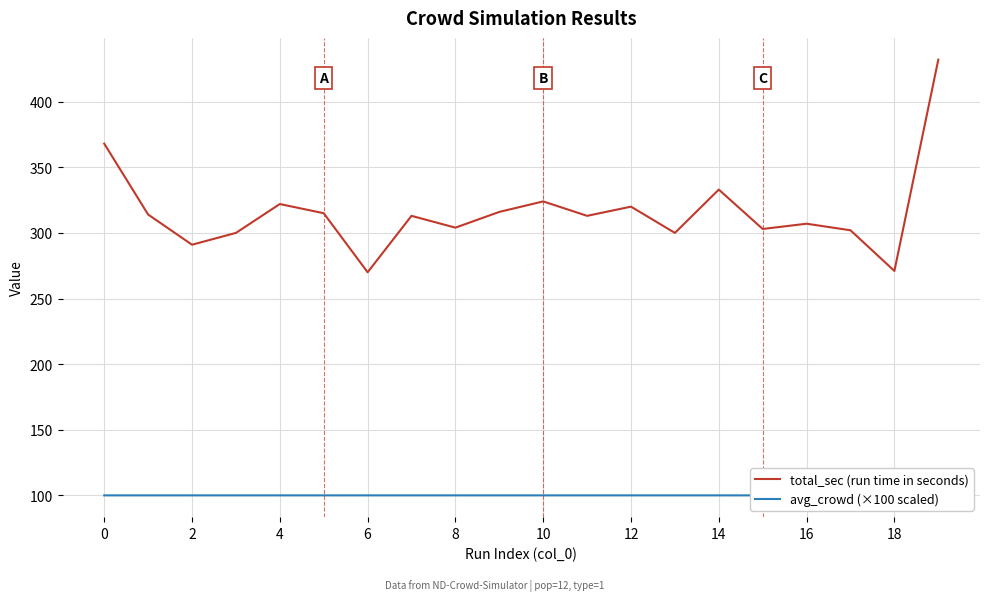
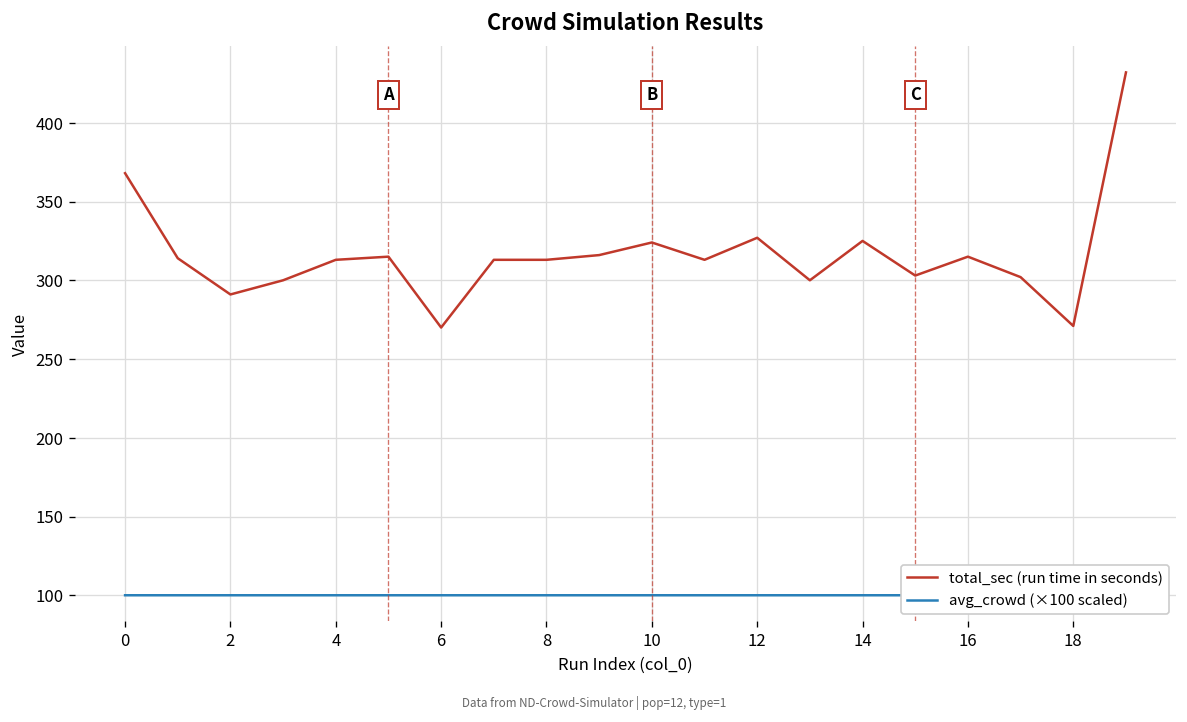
total_sec (run time in seconds), 4: 322 -> 313
total_sec (run time in seconds), 8: 304 -> 313
total_sec (run time in seconds), 12: 320 -> 327
total_sec (run time in seconds), 14: 333 -> 325
total_sec (run time in seconds), 16: 307 -> 315
